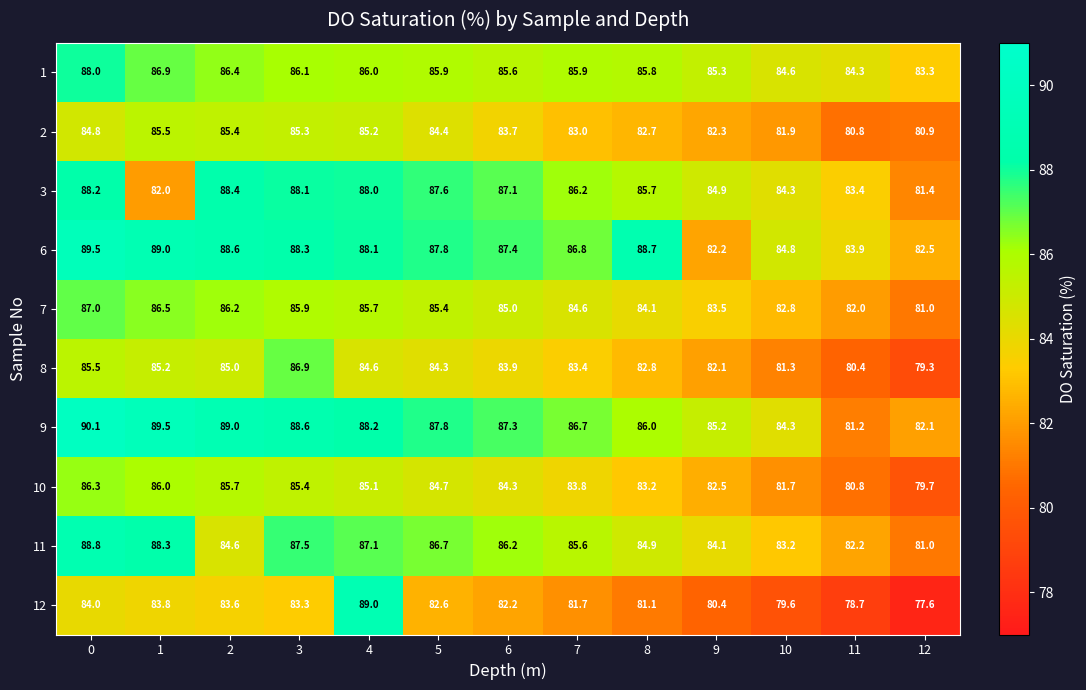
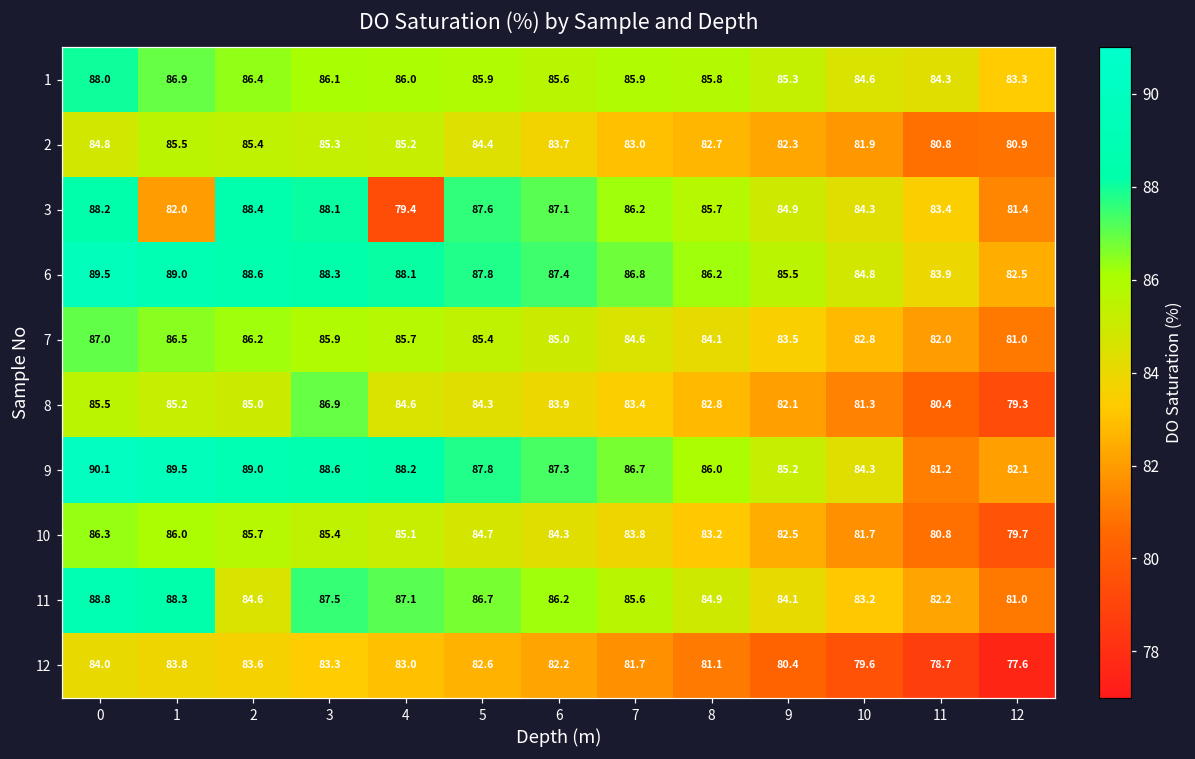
3, 4: 88.0 -> 79.4
6, 8: 88.7 -> 86.2
6, 9: 82.2 -> 85.5
12, 4: 89.0 -> 83.0
